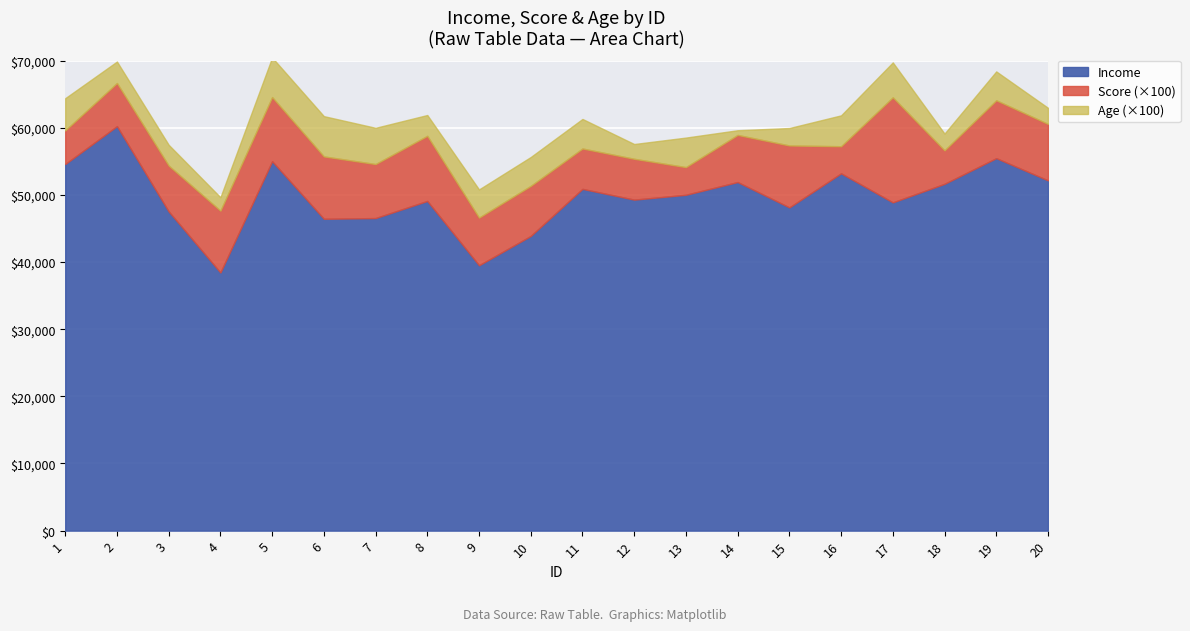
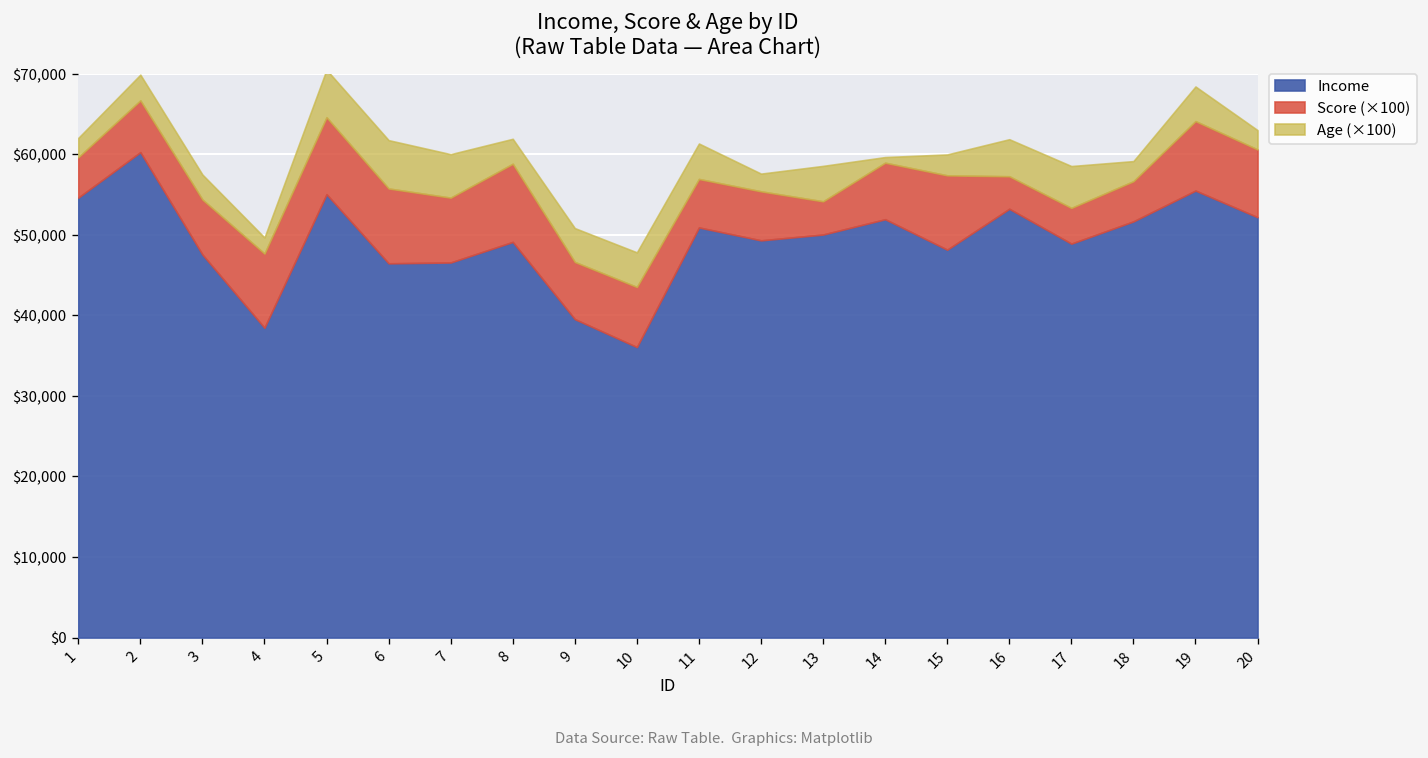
Age (×100), 1: $5,000 -> $2,000
Income, 10: $44,000 -> $36,000
Score (×100), 17: $16,000 -> $4,000
